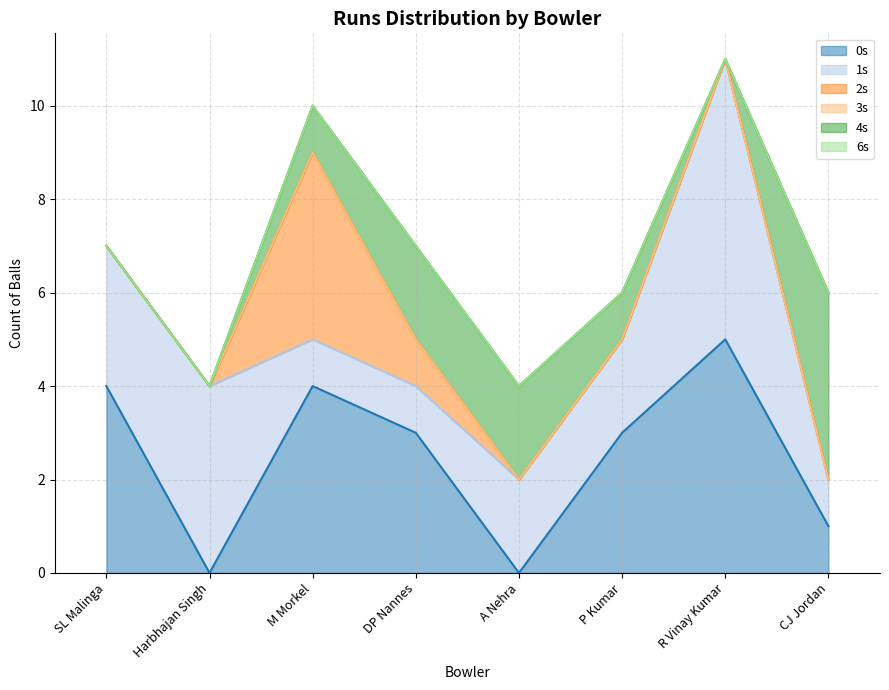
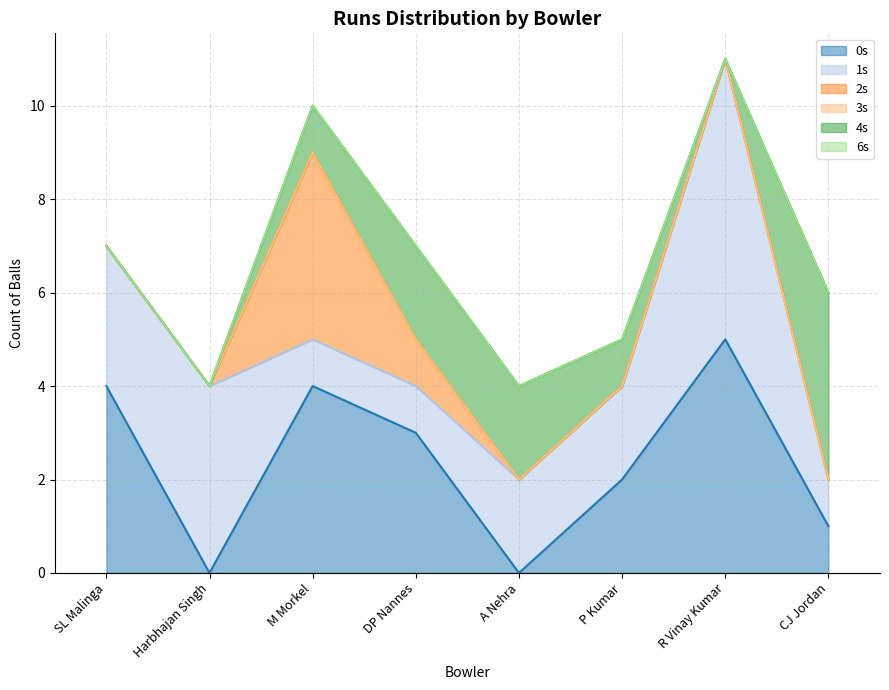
0s, P Kumar: 3 -> 2
